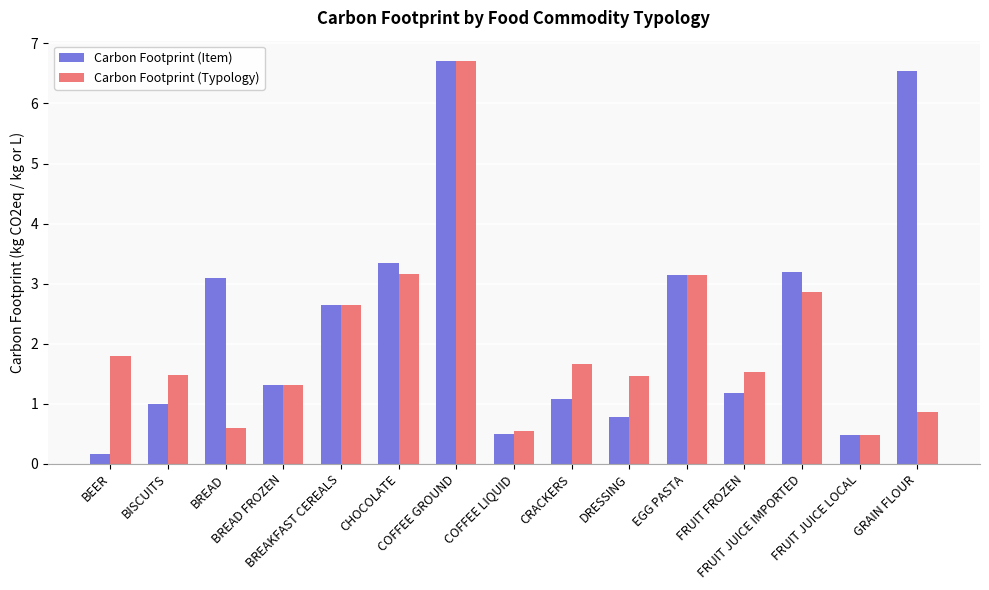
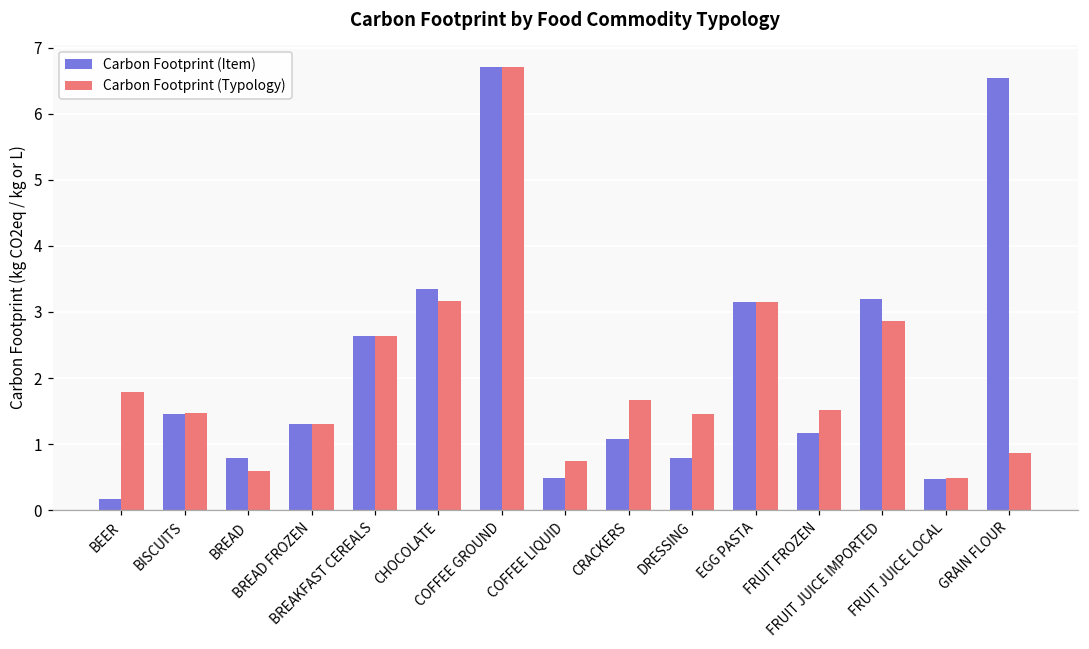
Carbon Footprint (Item), BISCUITS: 1.0 -> 1.5
Carbon Footprint (Item), BREAD: 3.1 -> 0.8
Carbon Footprint (Typology), COFFEE LIQUID: 0.6 -> 0.8
